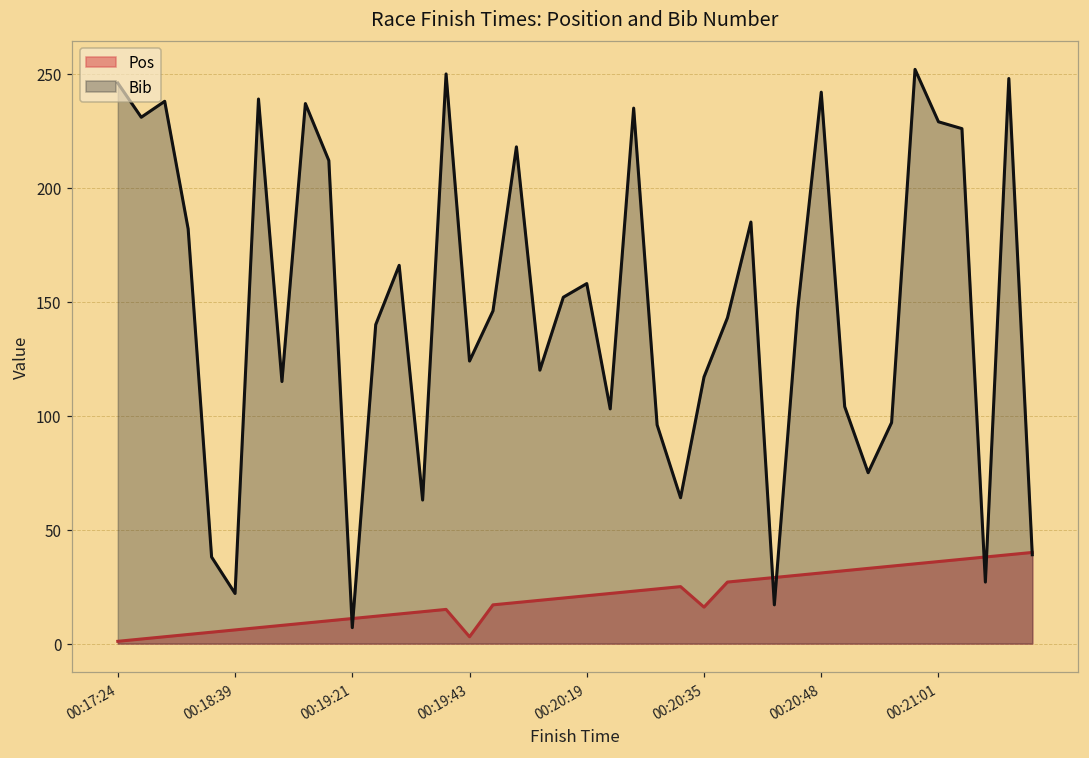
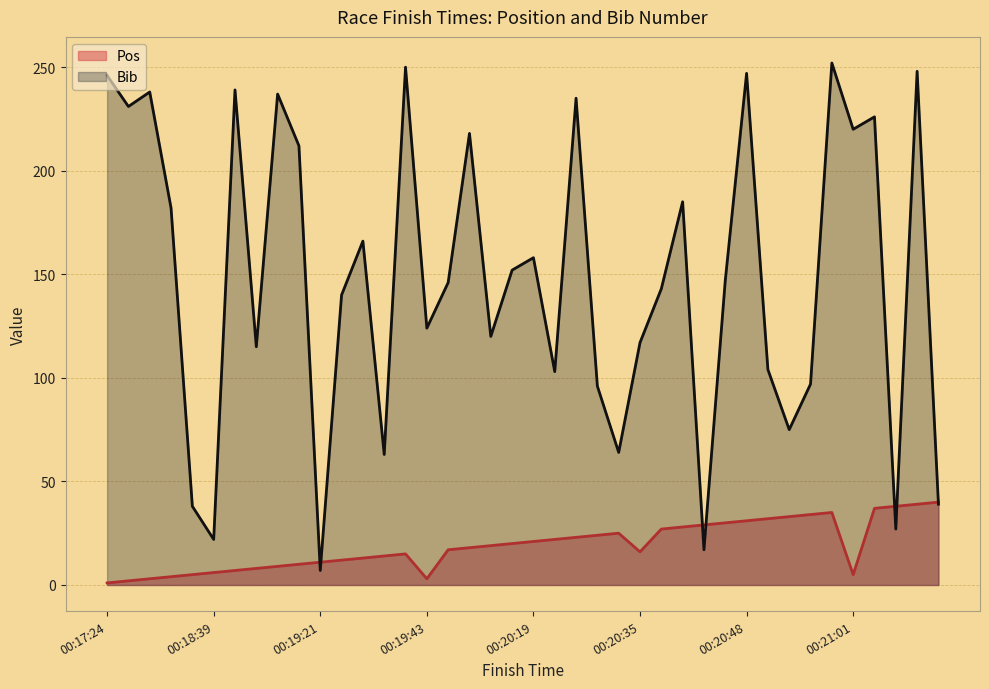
Bib, 00:20:48: 242 -> 247
Pos, 00:21:01: 36 -> 5
Bib, 00:21:01: 229 -> 220
